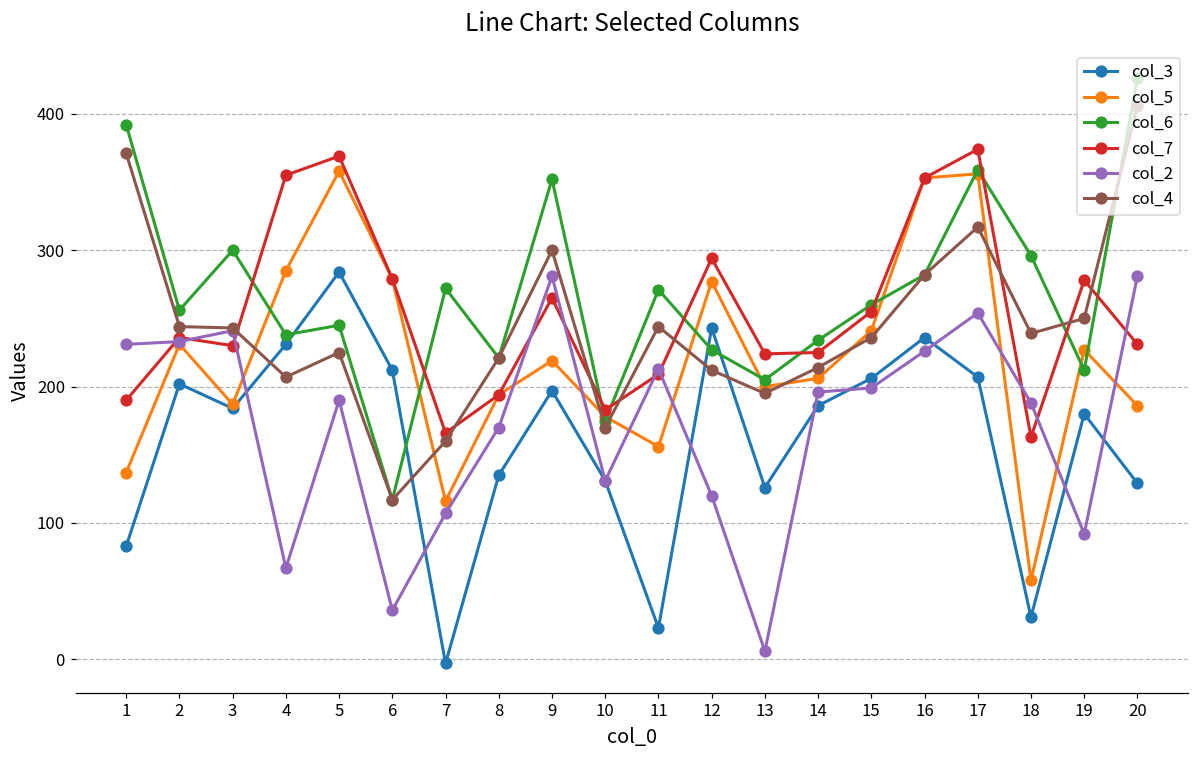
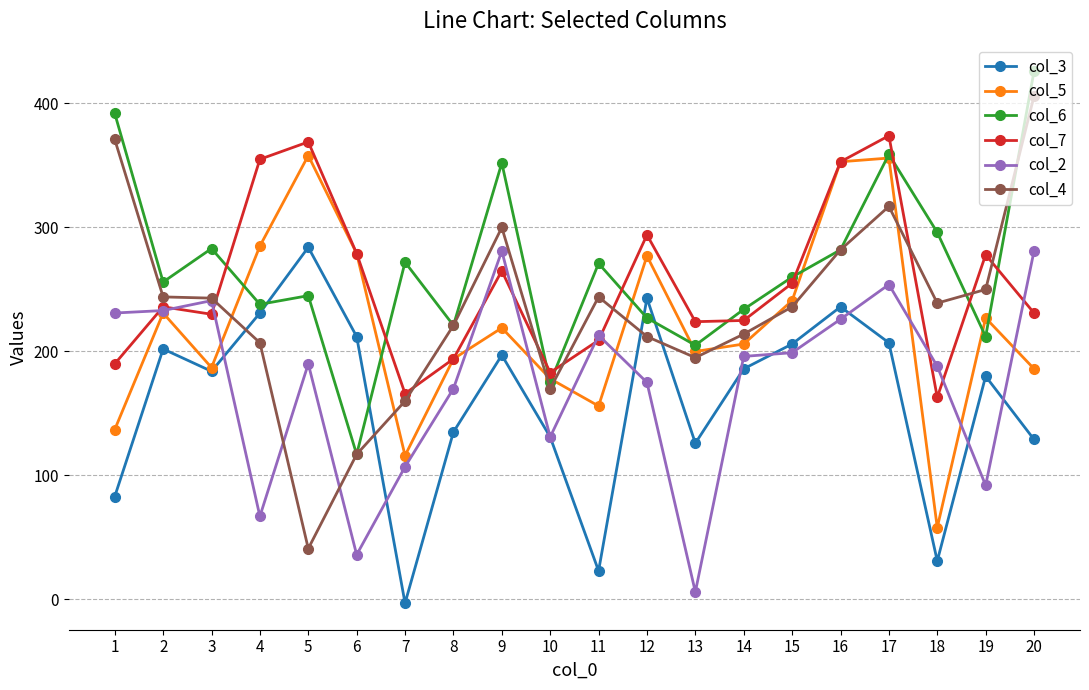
col_6, 3: 300 -> 283
col_4, 5: 225 -> 41
col_2, 12: 120 -> 175
